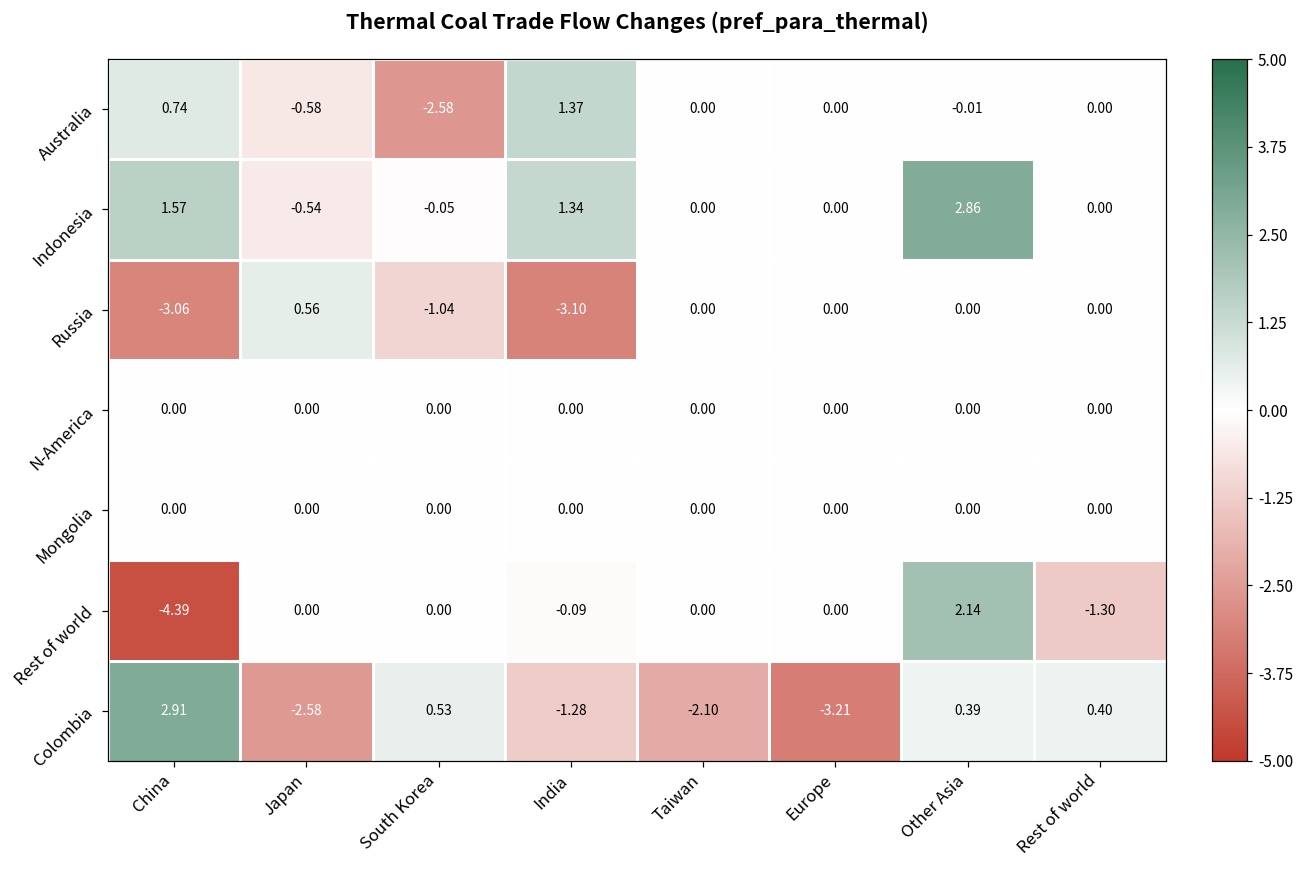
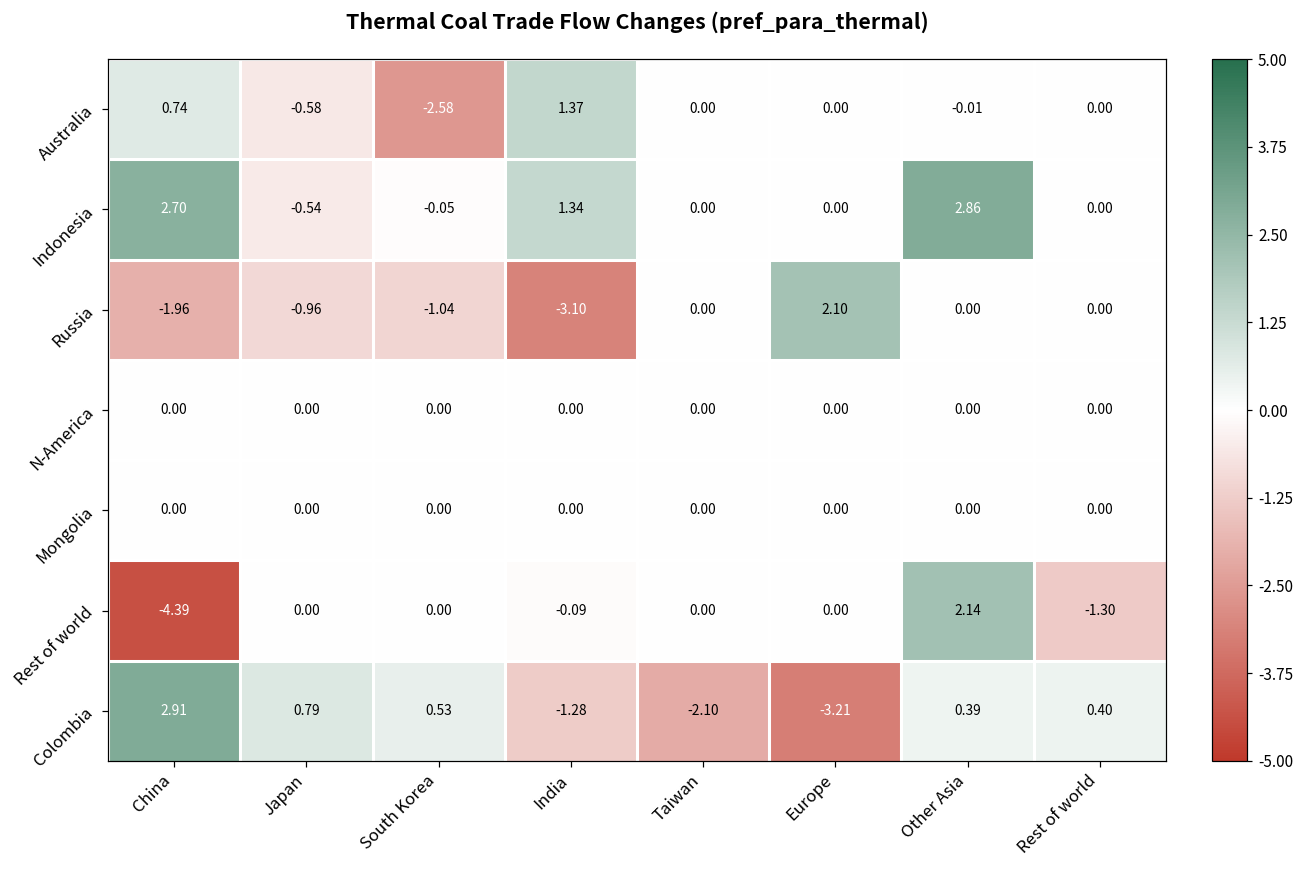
Indonesia, China: 1.57 -> 2.70
Russia, China: -3.06 -> -1.96
Russia, Japan: 0.56 -> -0.96
Russia, Europe: 0.00 -> 2.10
Colombia, Japan: -2.58 -> 0.79
